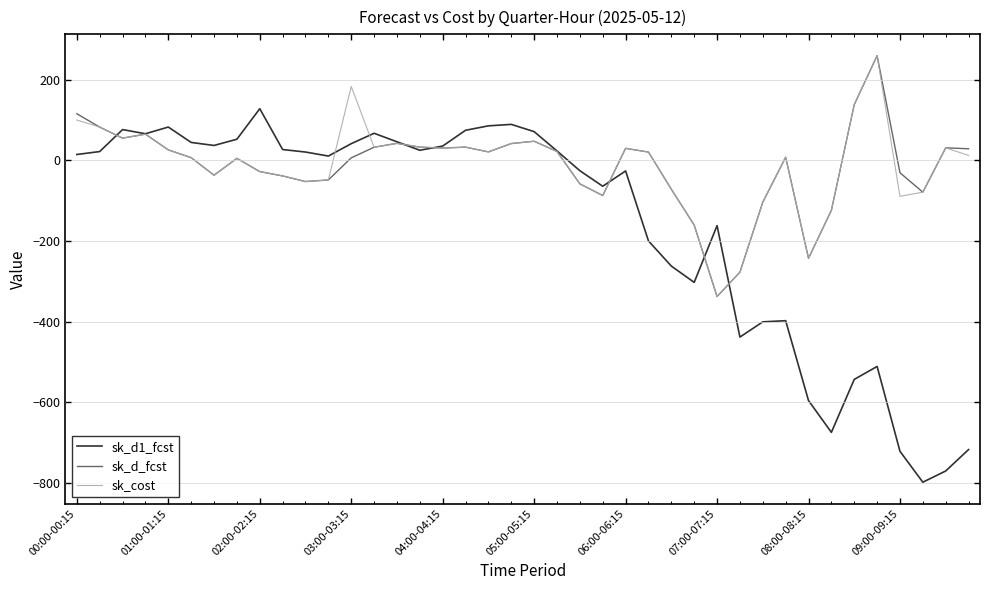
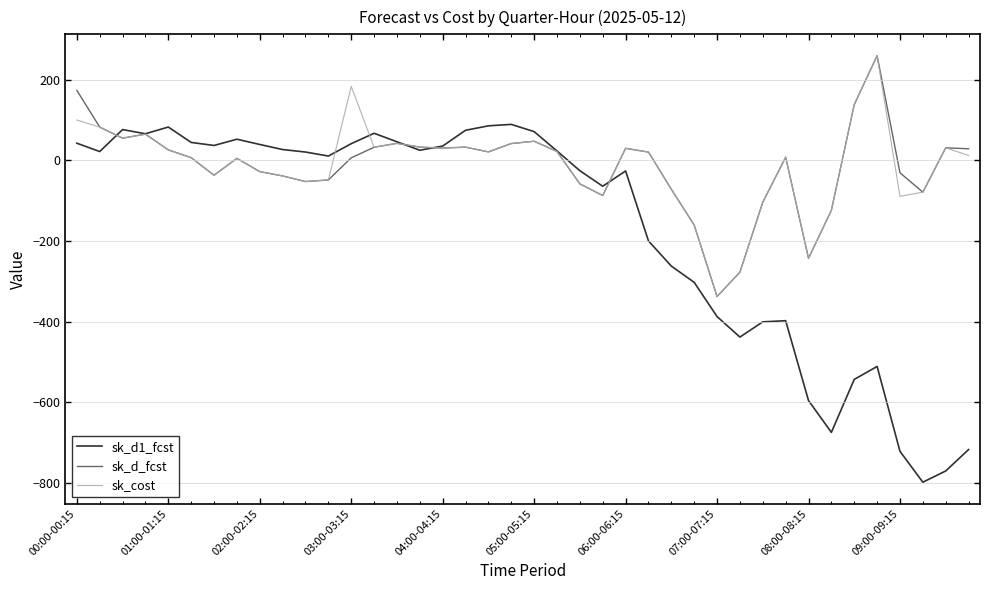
sk_d1_fcst, 00:00-00:15: 10 -> 40
sk_d_fcst, 00:00-00:15: 120 -> 170
sk_d1_fcst, 02:00-02:15: 130 -> 40
sk_d1_fcst, 07:00-07:15: -160 -> -390
